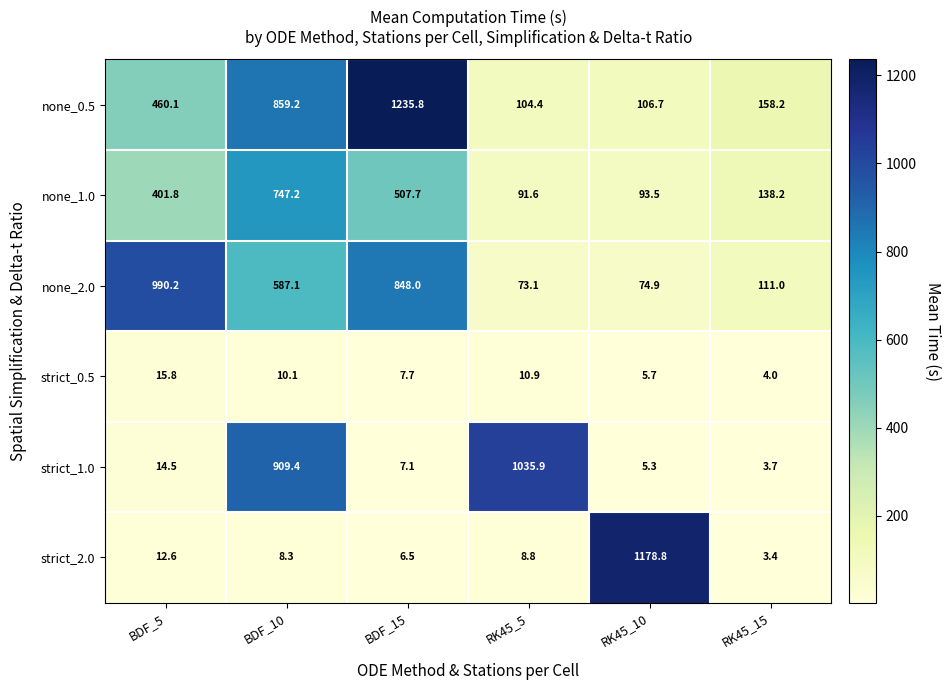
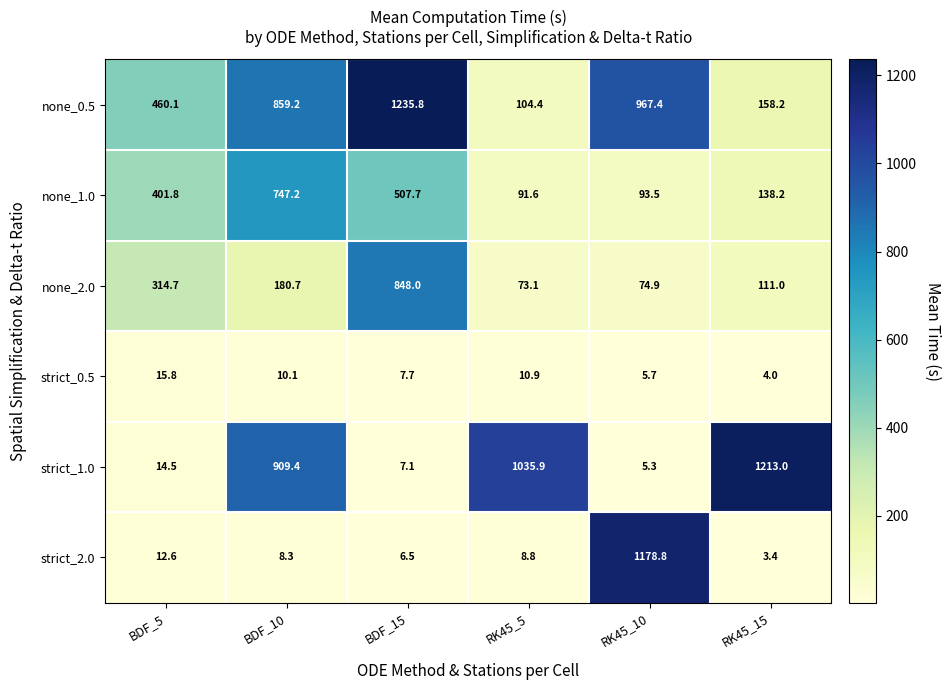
none_0.5, RK45_10: 106.7 -> 967.4
none_2.0, BDF_5: 990.2 -> 314.7
none_2.0, BDF_10: 587.1 -> 180.7
strict_1.0, RK45_15: 3.7 -> 1213.0
